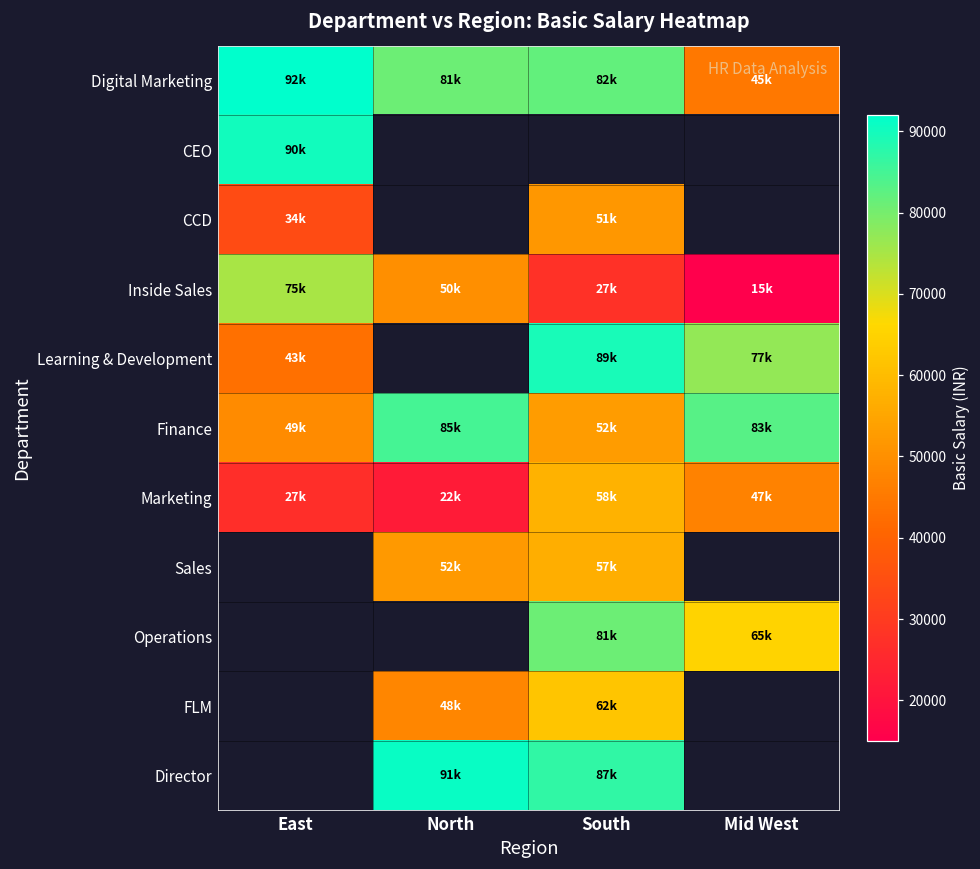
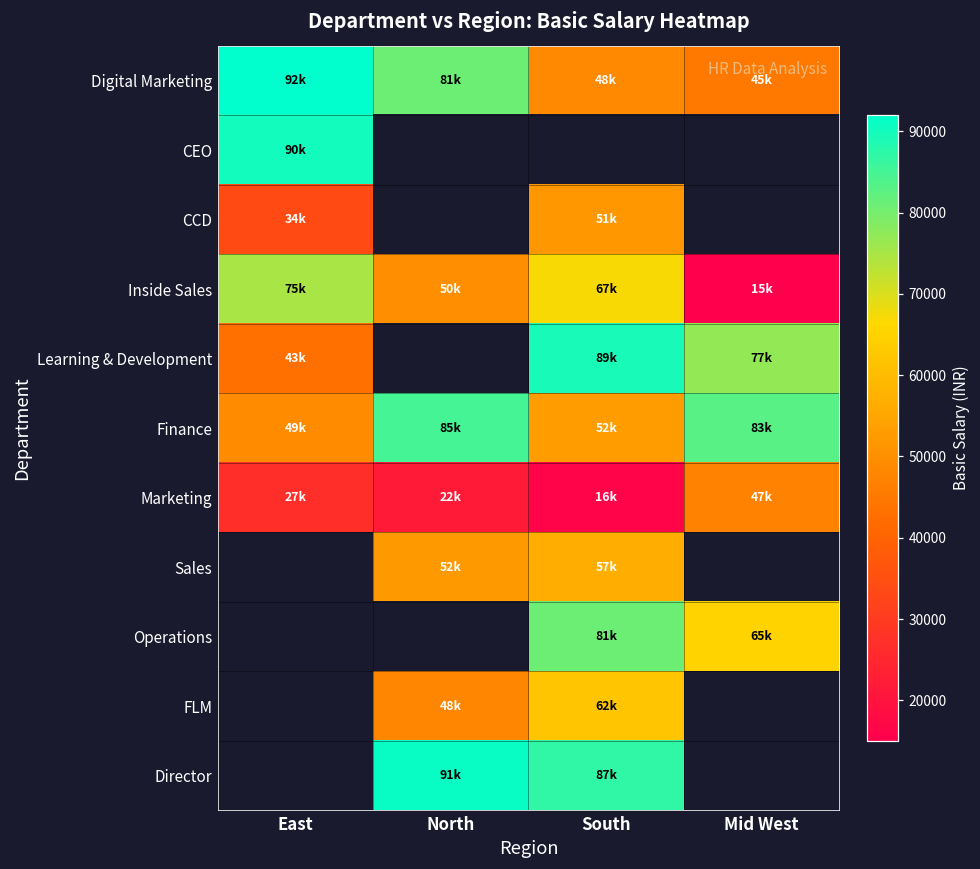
Digital Marketing, South: 82k -> 48k
Inside Sales, South: 27k -> 67k
Marketing, South: 58k -> 16k
